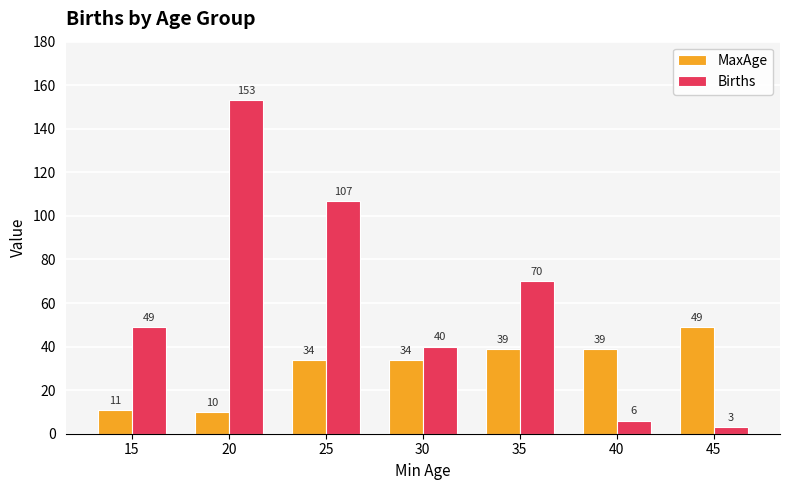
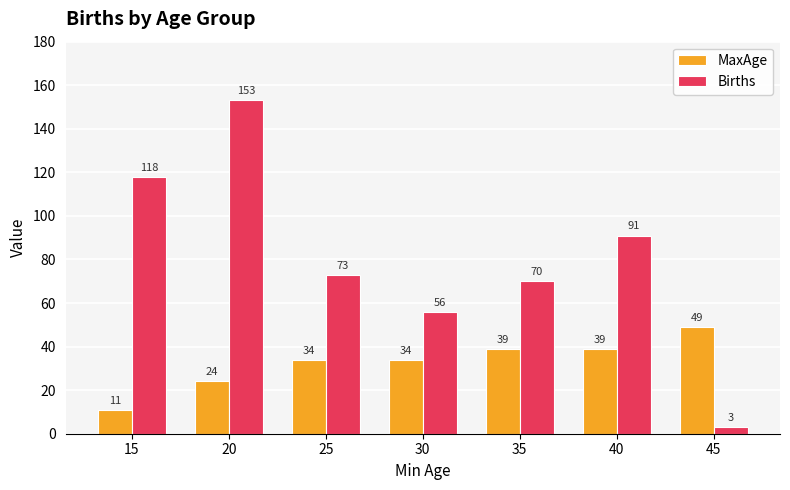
Births, 15: 49 -> 118
MaxAge, 20: 10 -> 24
Births, 25: 107 -> 73
Births, 30: 40 -> 56
Births, 40: 6 -> 91
